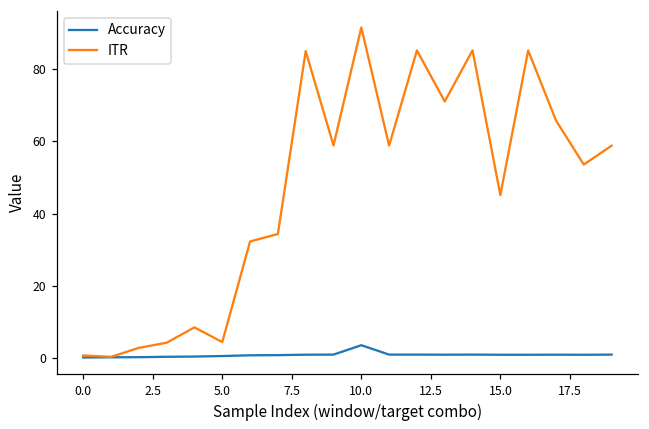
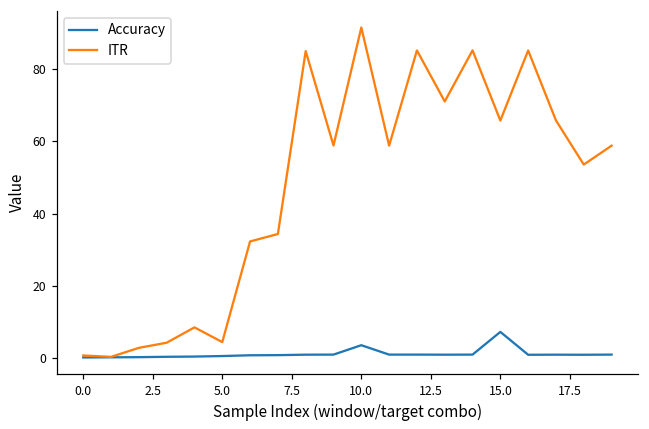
Accuracy, 15.0: 1 -> 7
ITR, 15.0: 45 -> 66
